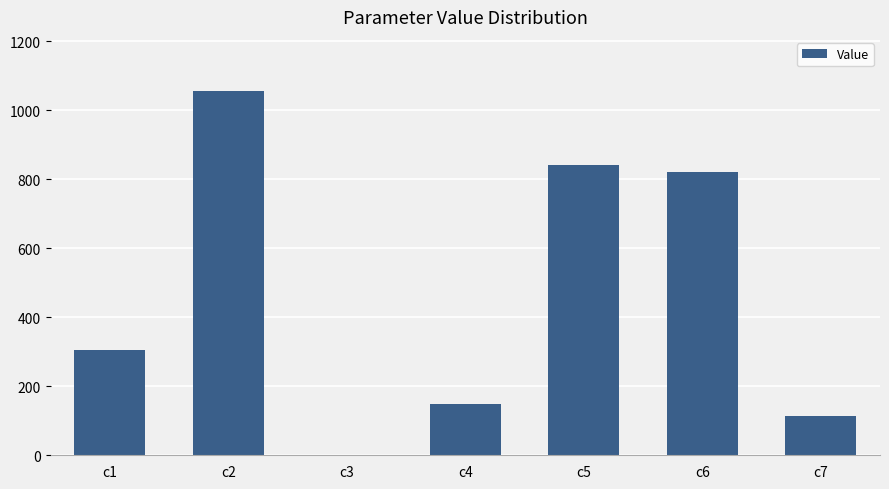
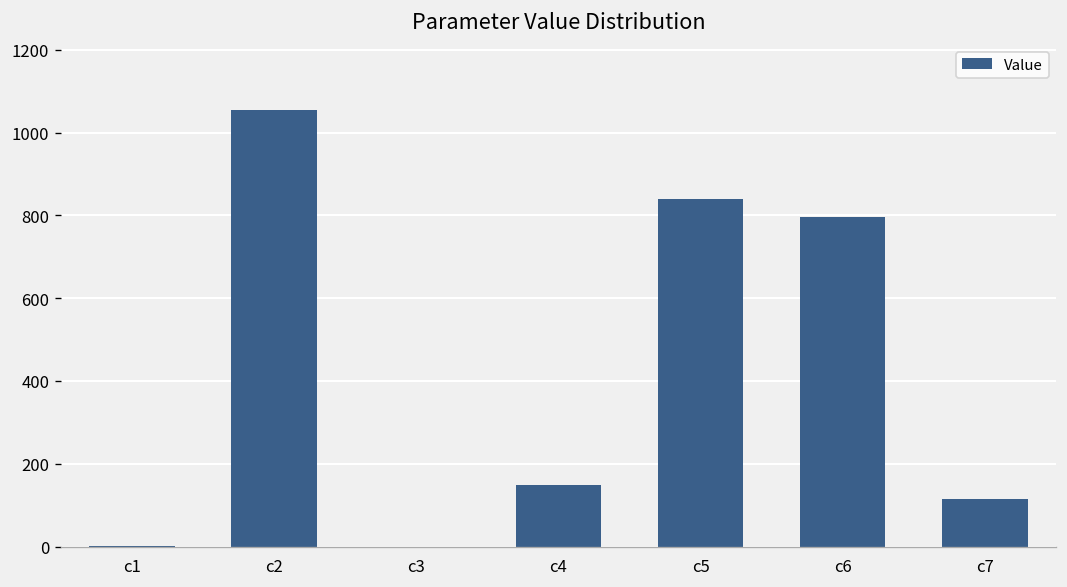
c1: 300 -> 0
c6: 820 -> 800
